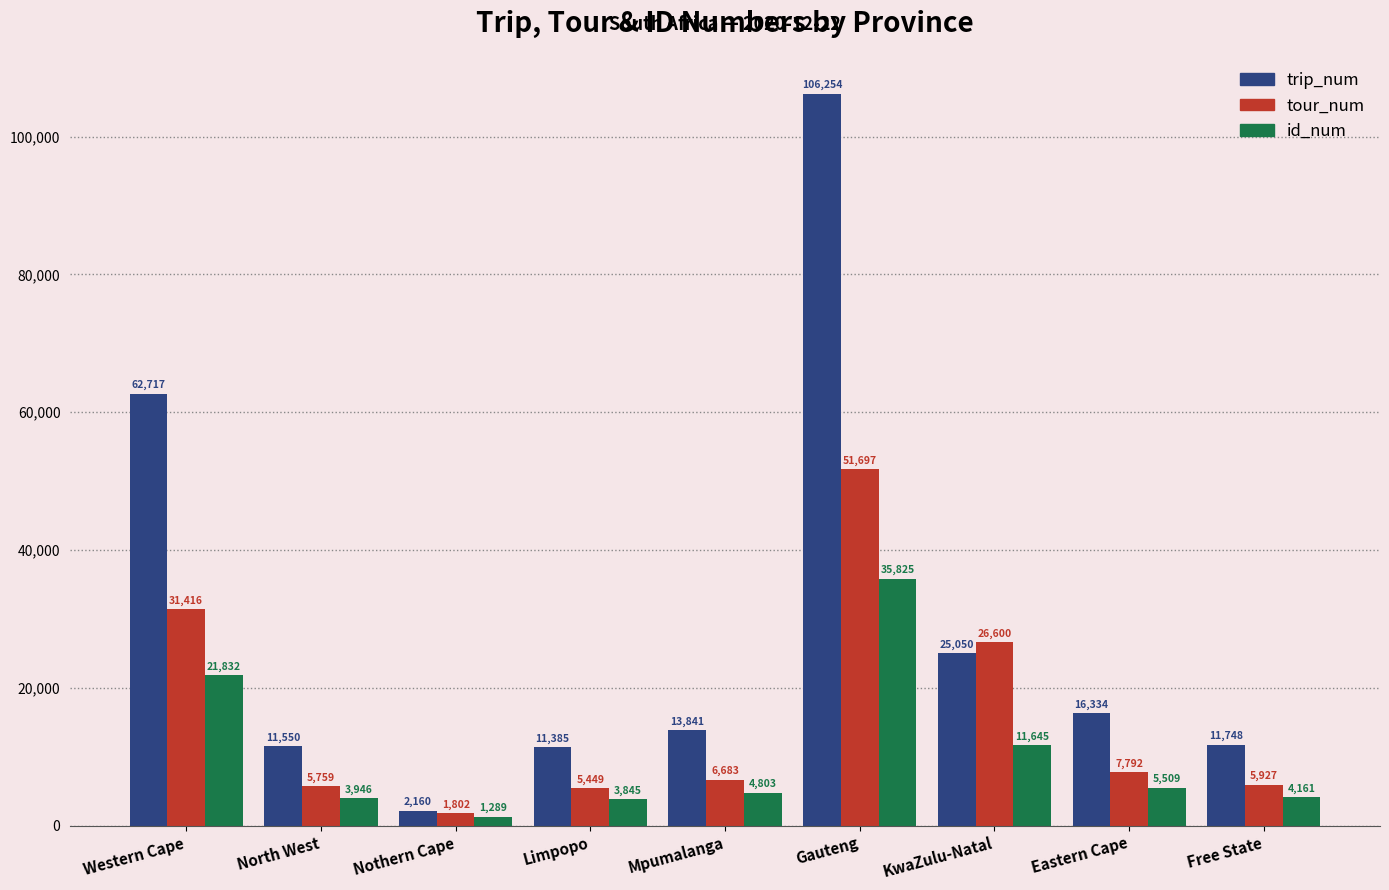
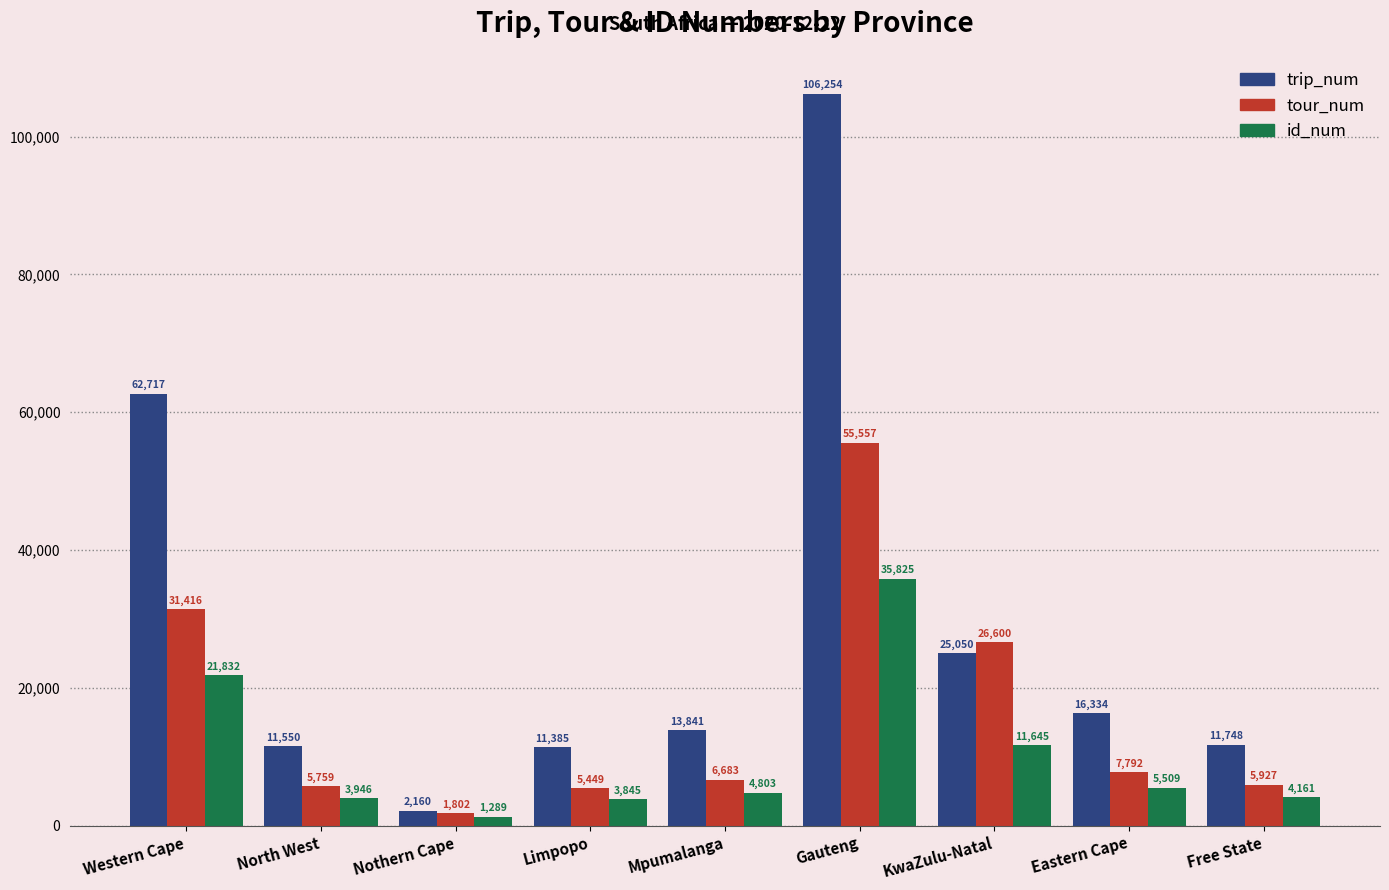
tour_num, Gauteng: 51,697 -> 55,557
